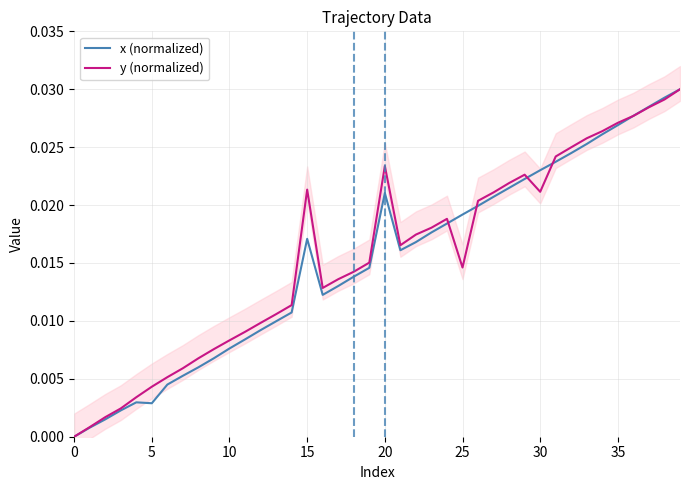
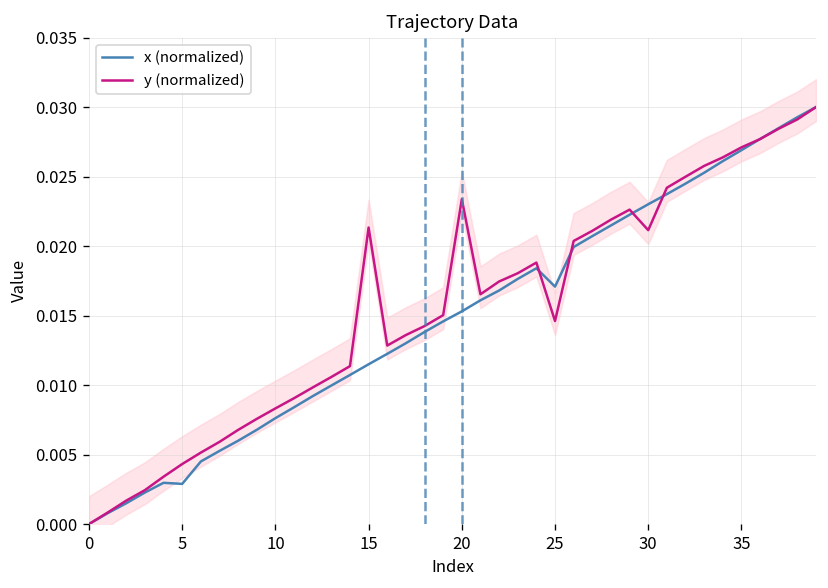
x (normalized), 15: 0.0171 -> 0.0115
x (normalized), 20: 0.0210 -> 0.0153
x (normalized), 25: 0.0192 -> 0.0171
